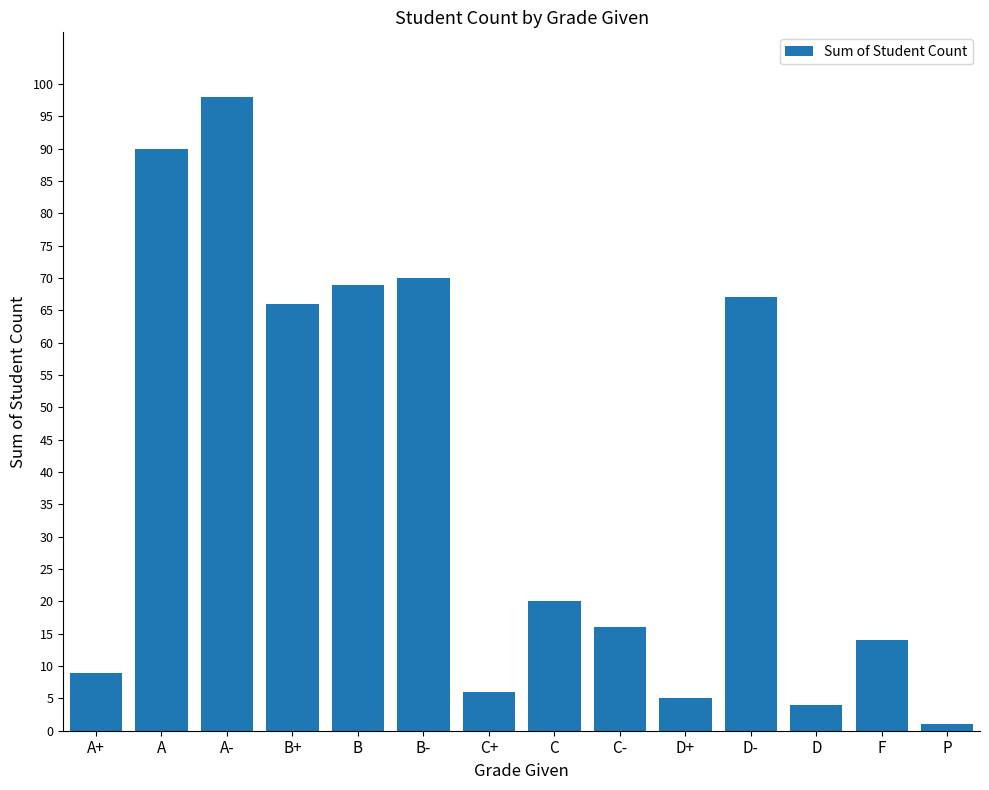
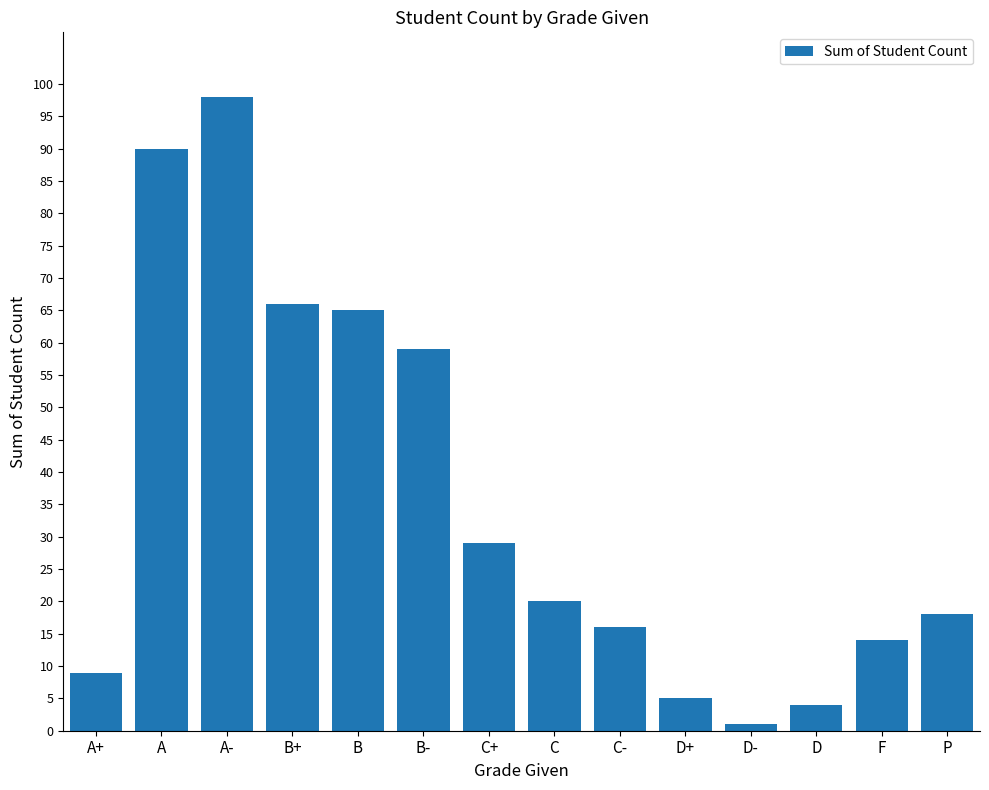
B: 69 -> 65
B-: 70 -> 59
C+: 6 -> 29
D-: 67 -> 1
P: 1 -> 18
